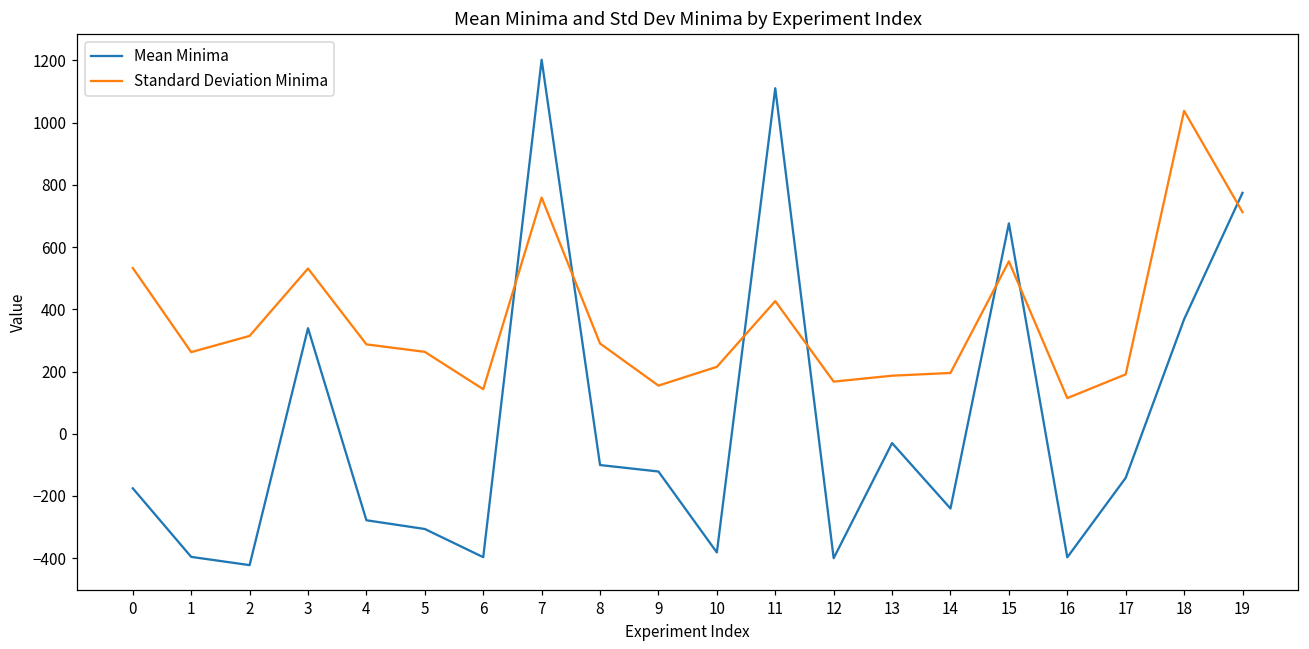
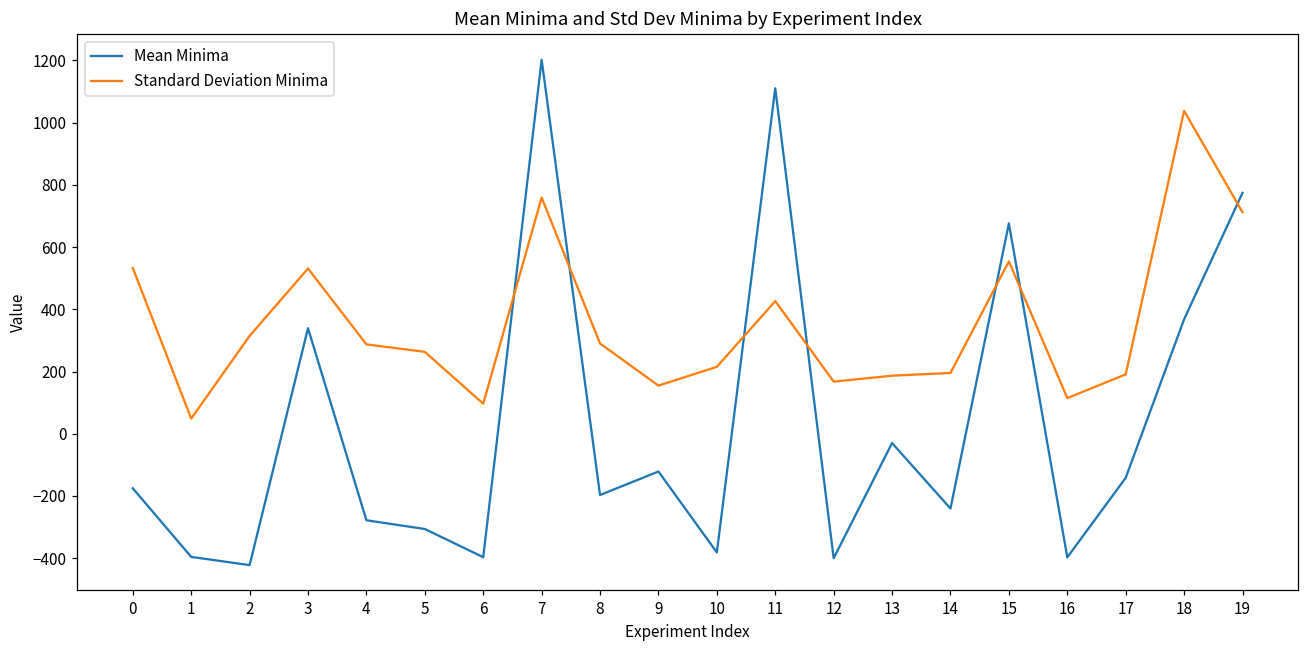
Standard Deviation Minima, 1: 260 -> 50
Standard Deviation Minima, 6: 140 -> 100
Mean Minima, 8: -100 -> -200
